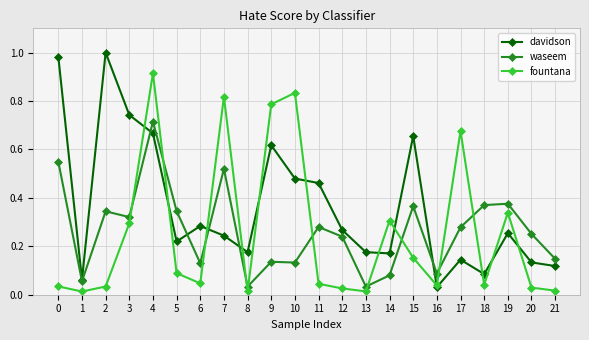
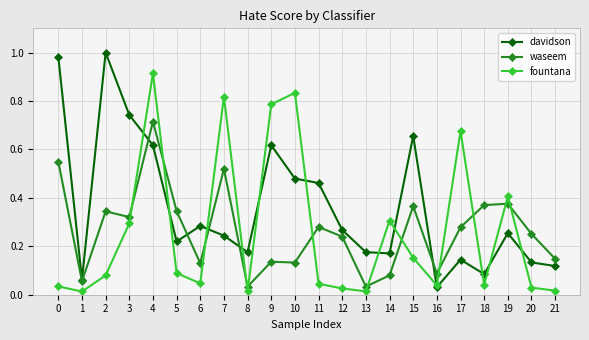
fountana, 2: 0.03 -> 0.08
davidson, 4: 0.67 -> 0.62
fountana, 19: 0.34 -> 0.41
